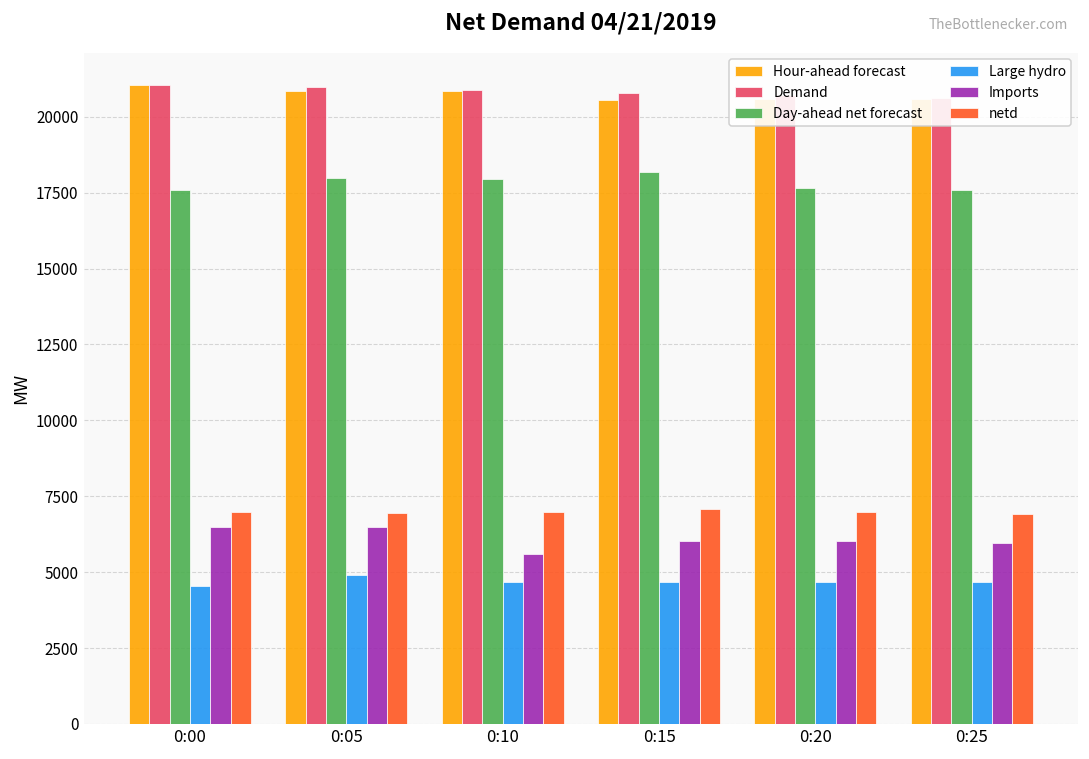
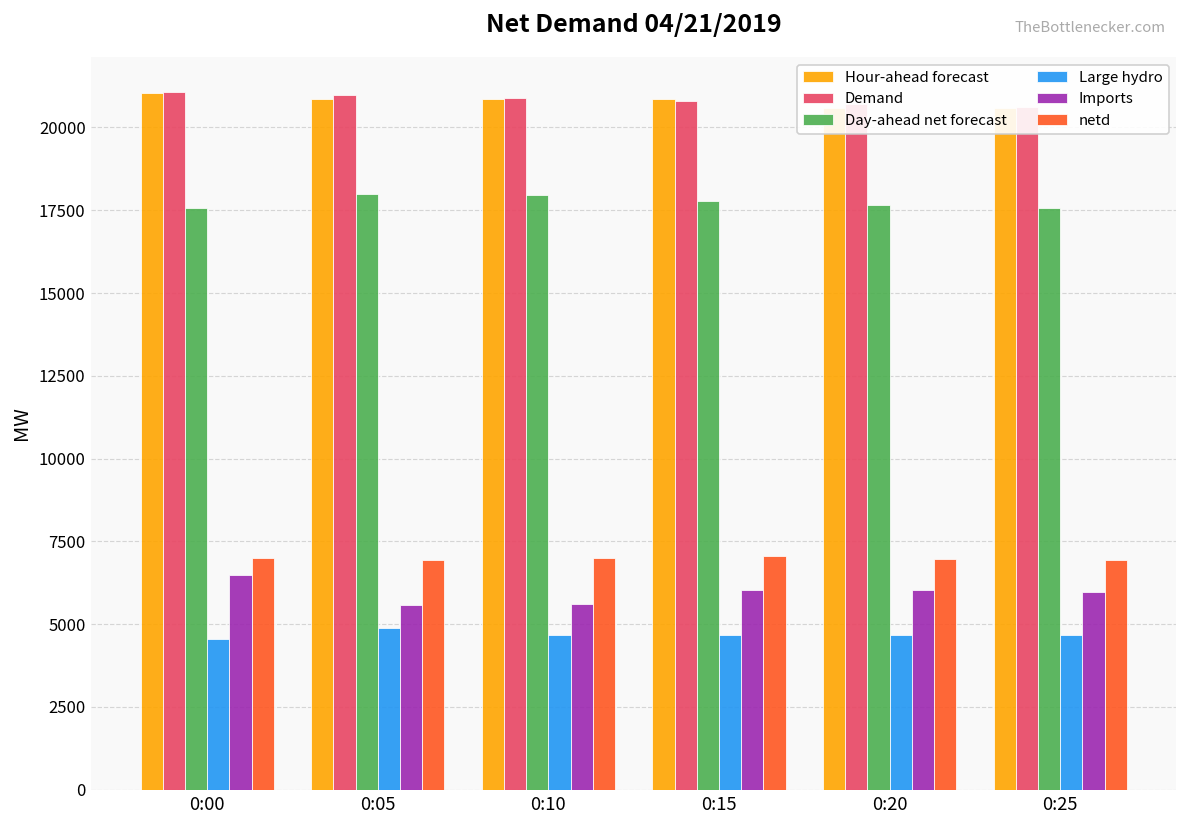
Imports, 0:05: 6500 -> 5600
Hour-ahead forecast, 0:15: 20600 -> 20900
Day-ahead net forecast, 0:15: 18200 -> 17800
